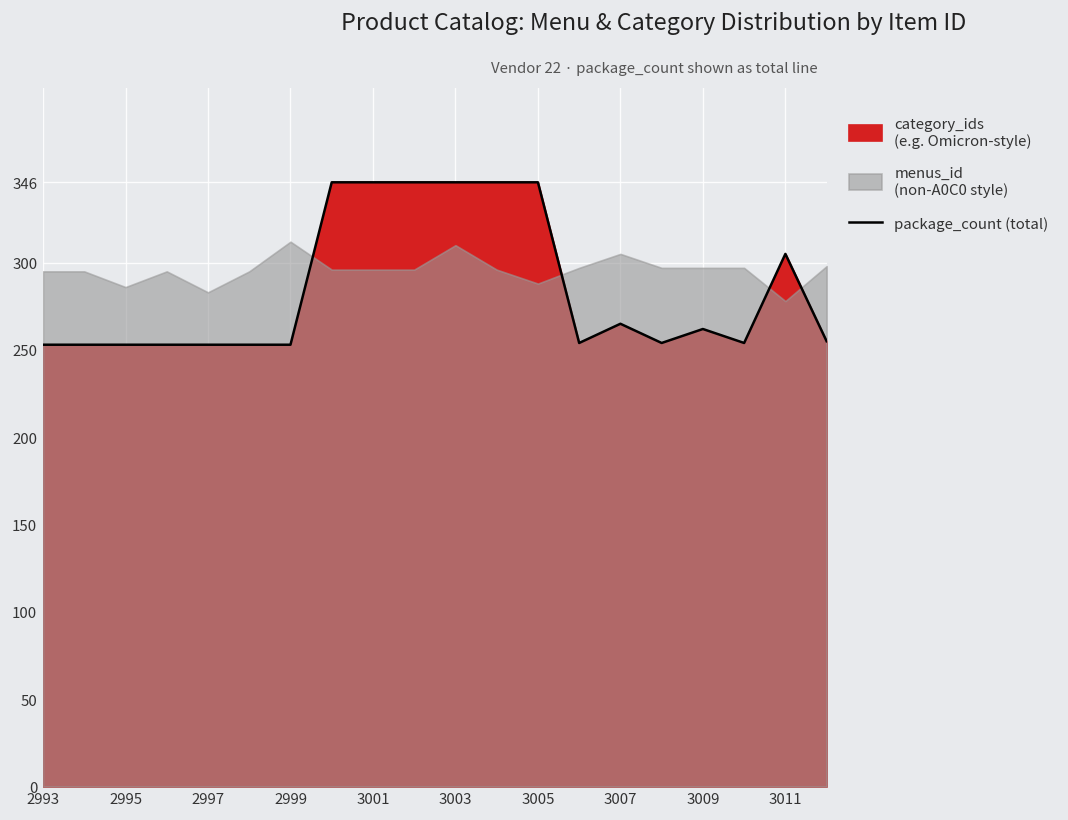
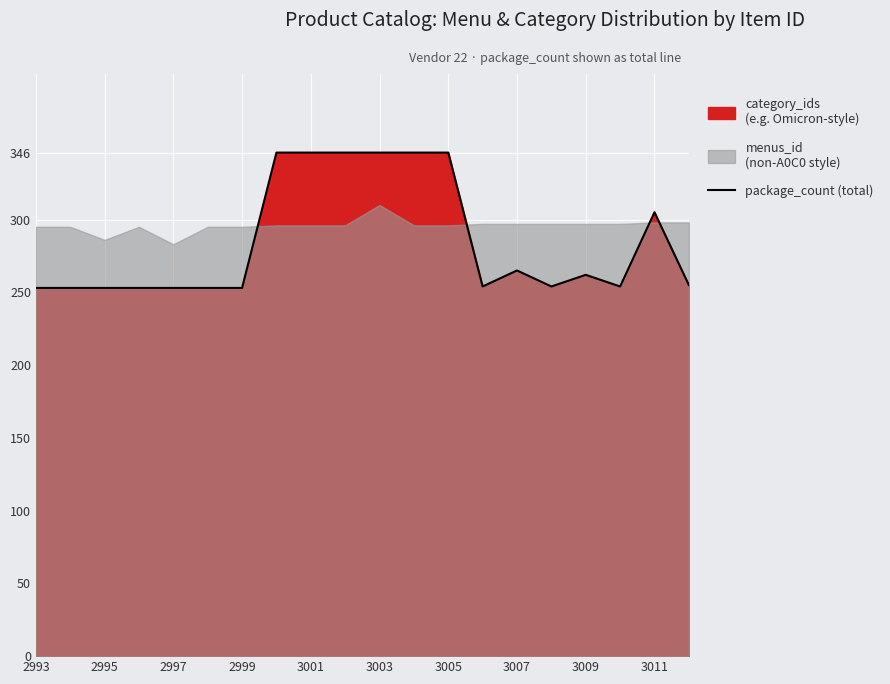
menus_id (non-A0C0 style), 2999: 312 -> 295
menus_id (non-A0C0 style), 3005: 288 -> 296
menus_id (non-A0C0 style), 3007: 305 -> 297
menus_id (non-A0C0 style), 3011: 278 -> 298
